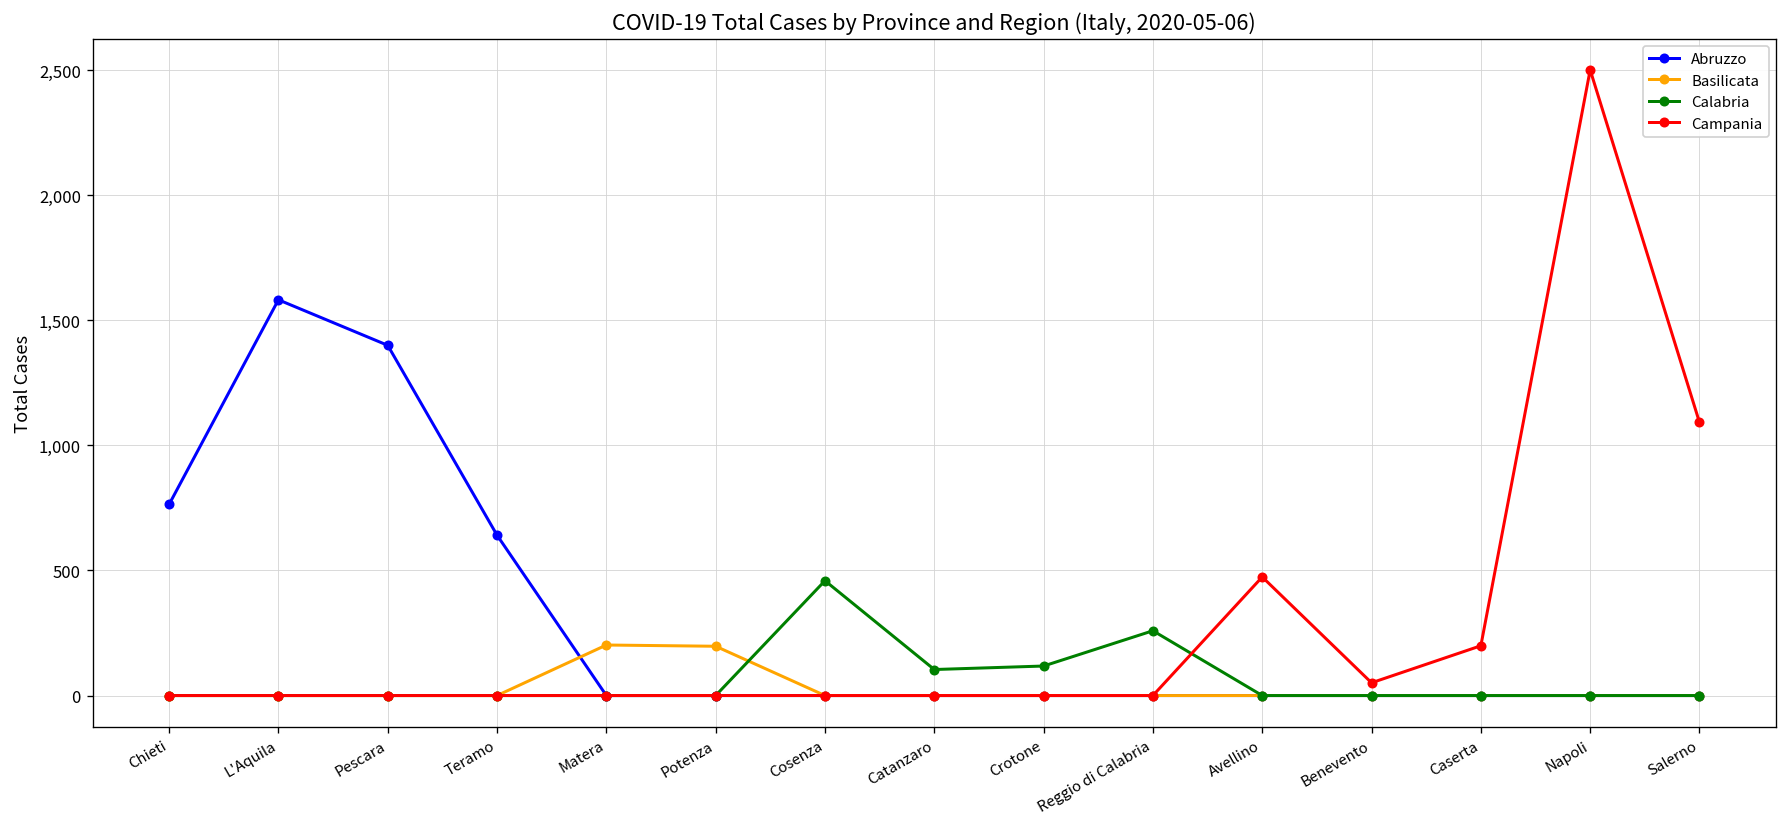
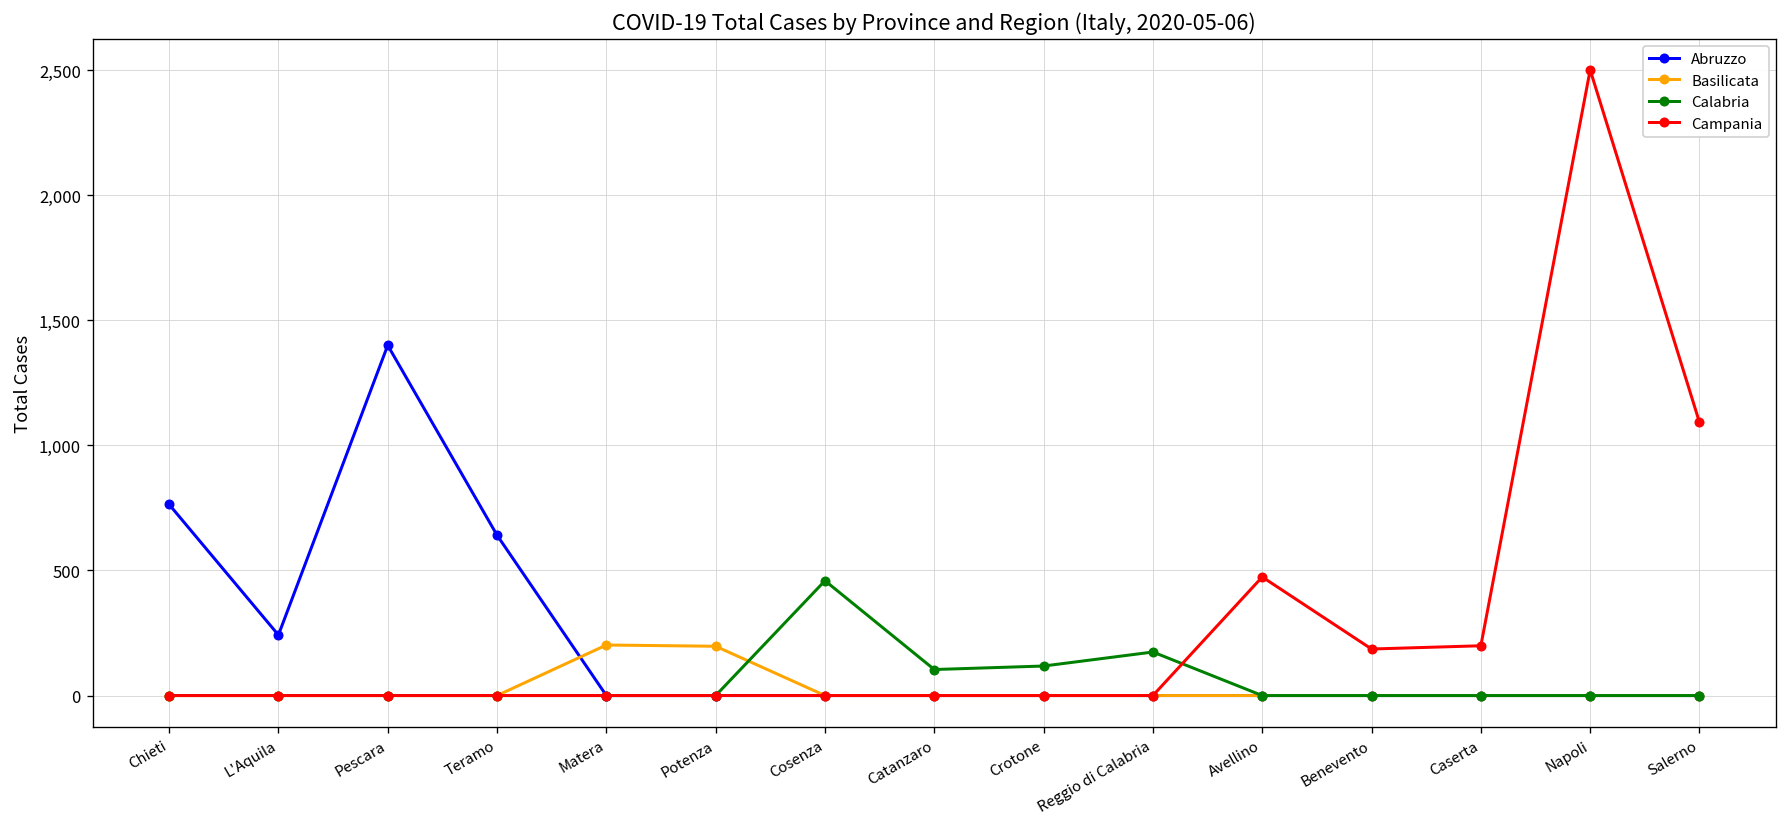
Abruzzo, L'Aquila: 1,580 -> 240
Calabria, Reggio di Calabria: 260 -> 170
Campania, Benevento: 50 -> 190
